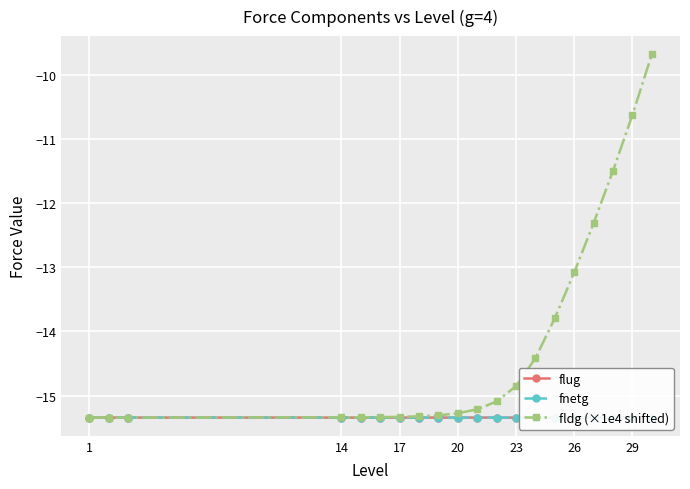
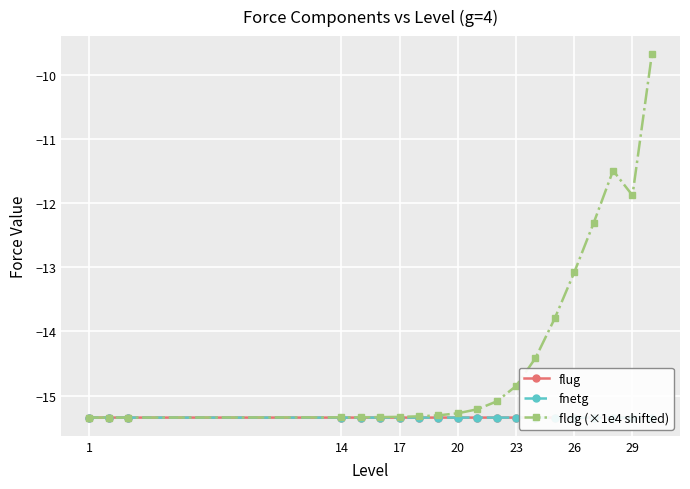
fldg (×1e4 shifted), 29: -10.6 -> -11.9
